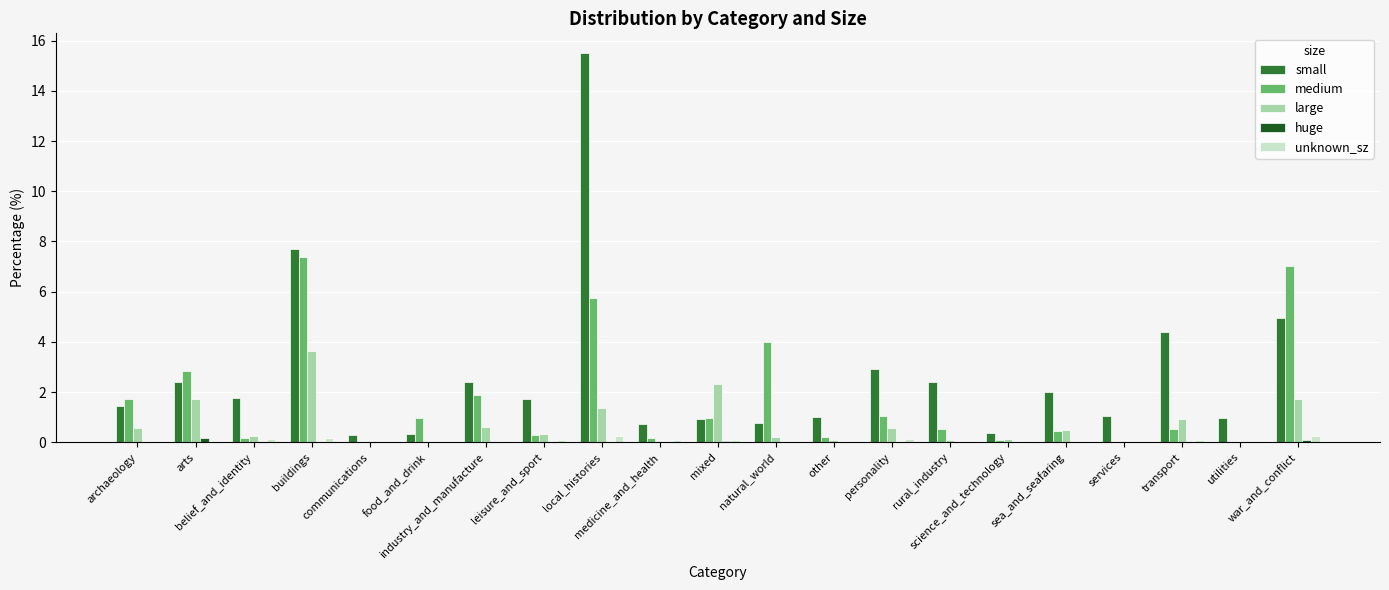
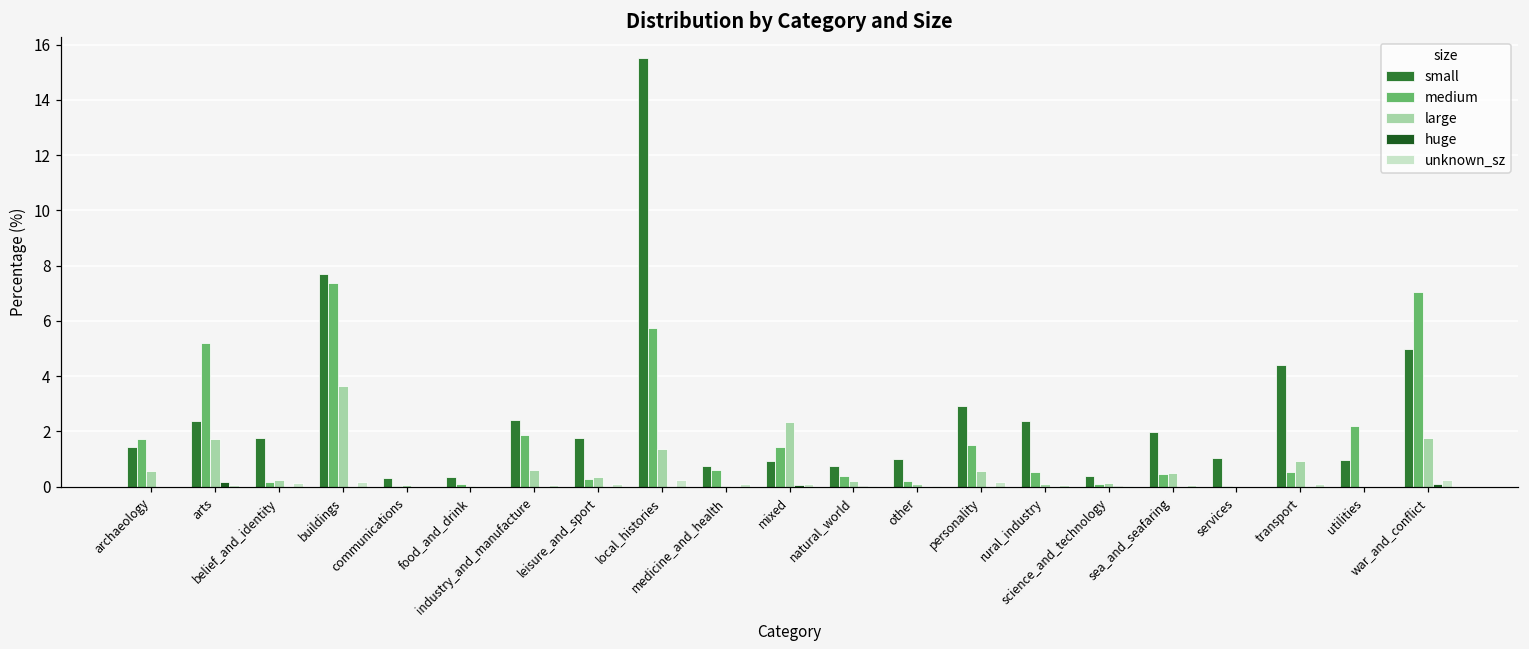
medium, arts: 2.9 -> 5.2
medium, food_and_drink: 1.0 -> 0.1
medium, medicine_and_health: 0.2 -> 0.6
medium, mixed: 1.0 -> 1.4
medium, natural_world: 4.0 -> 0.4
medium, personality: 1.0 -> 1.5
medium, utilities: 0.0 -> 2.2
